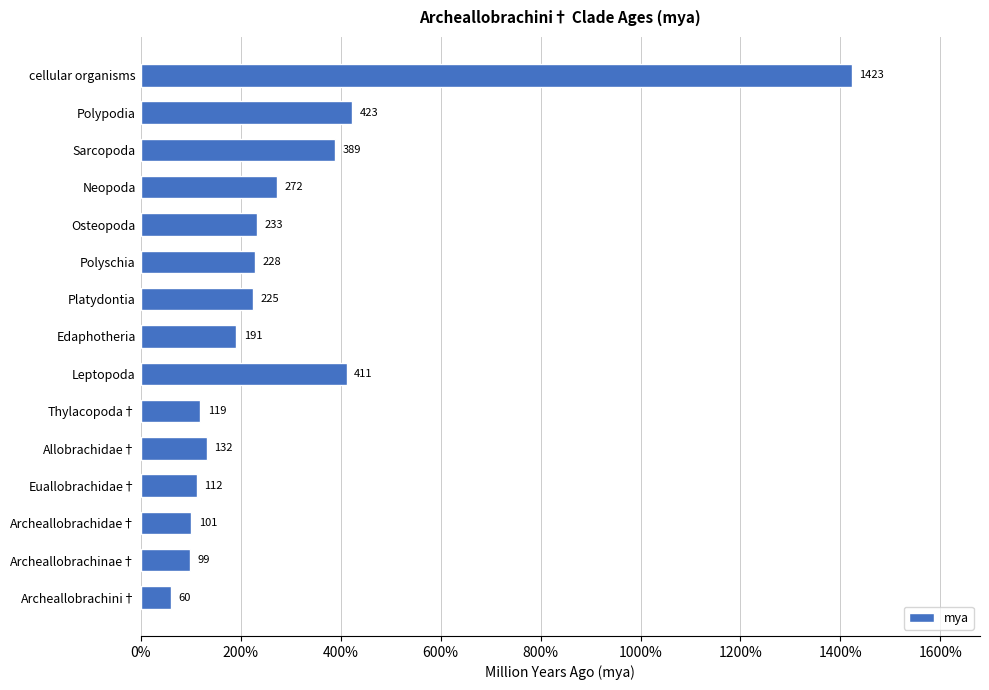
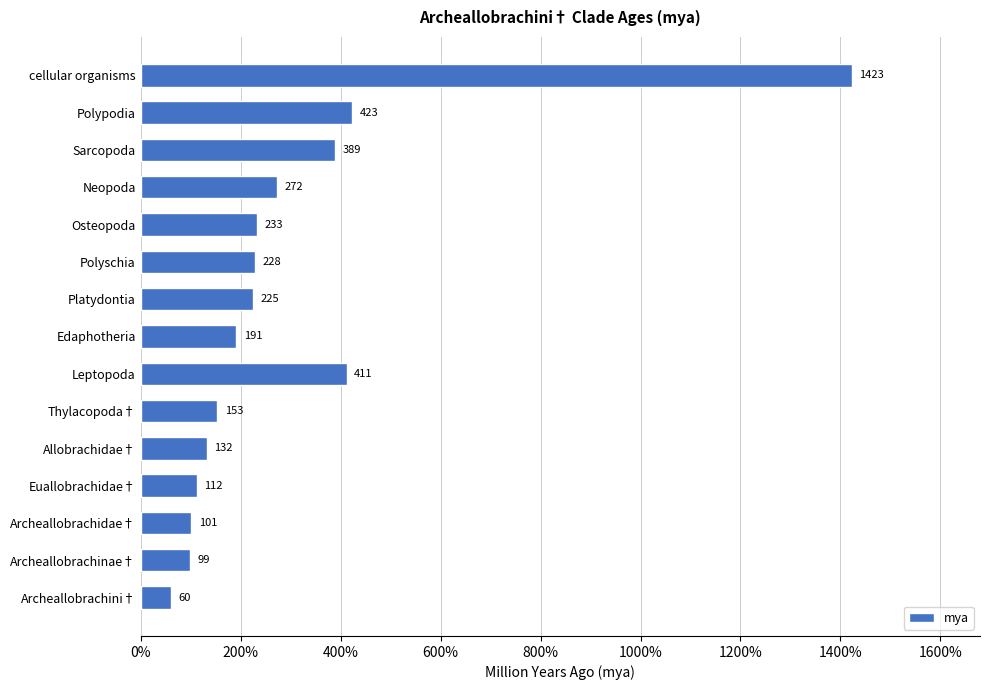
Thylacopoda†: 119 -> 153
